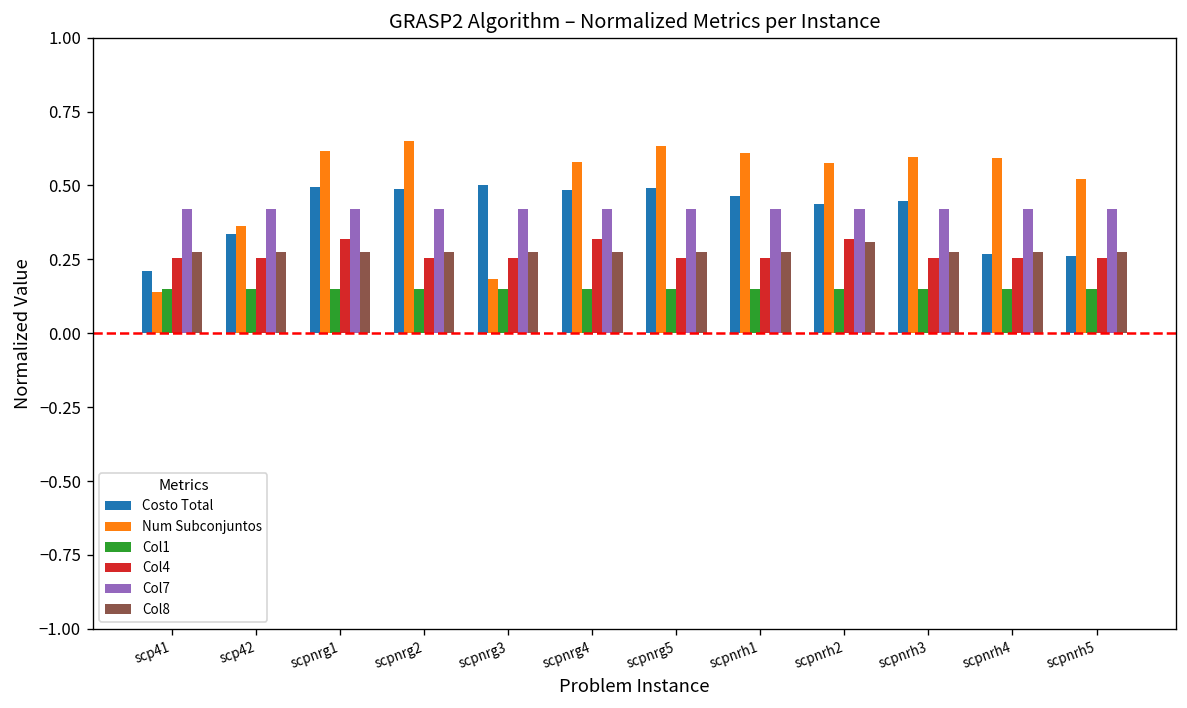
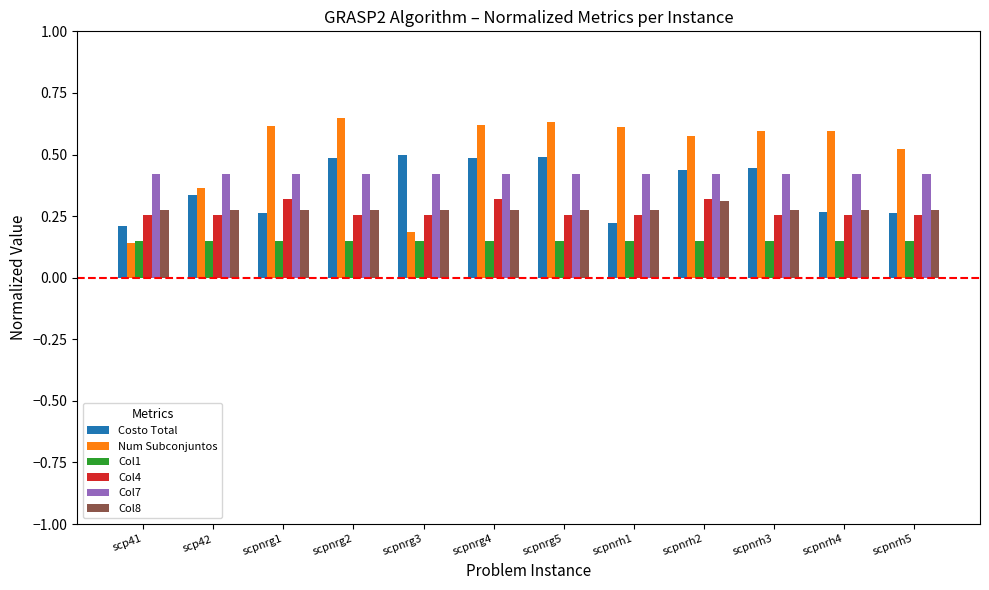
Costo Total, scpnrg1: 0.49 -> 0.26
Num Subconjuntos, scpnrg4: 0.58 -> 0.62
Costo Total, scpnrh1: 0.46 -> 0.22
